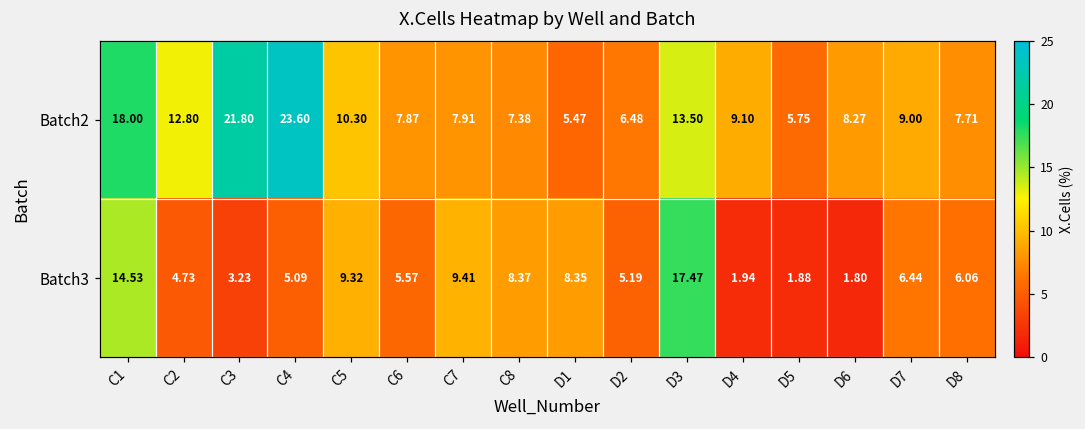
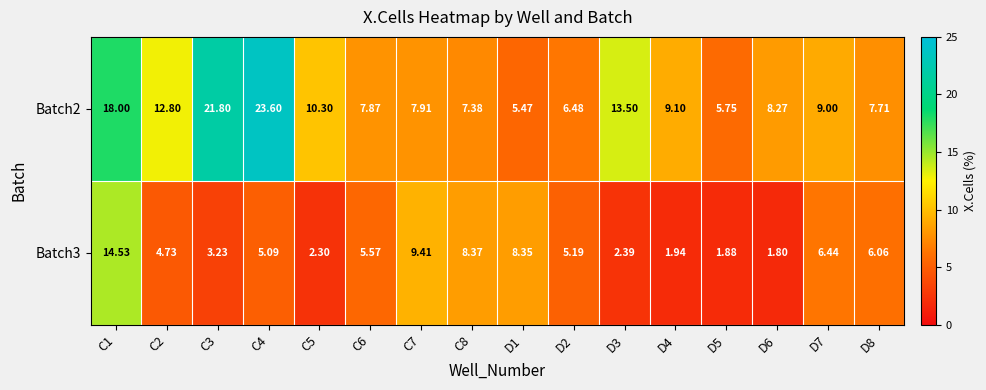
Batch3, C5: 9.32 -> 2.30
Batch3, D3: 17.47 -> 2.39
